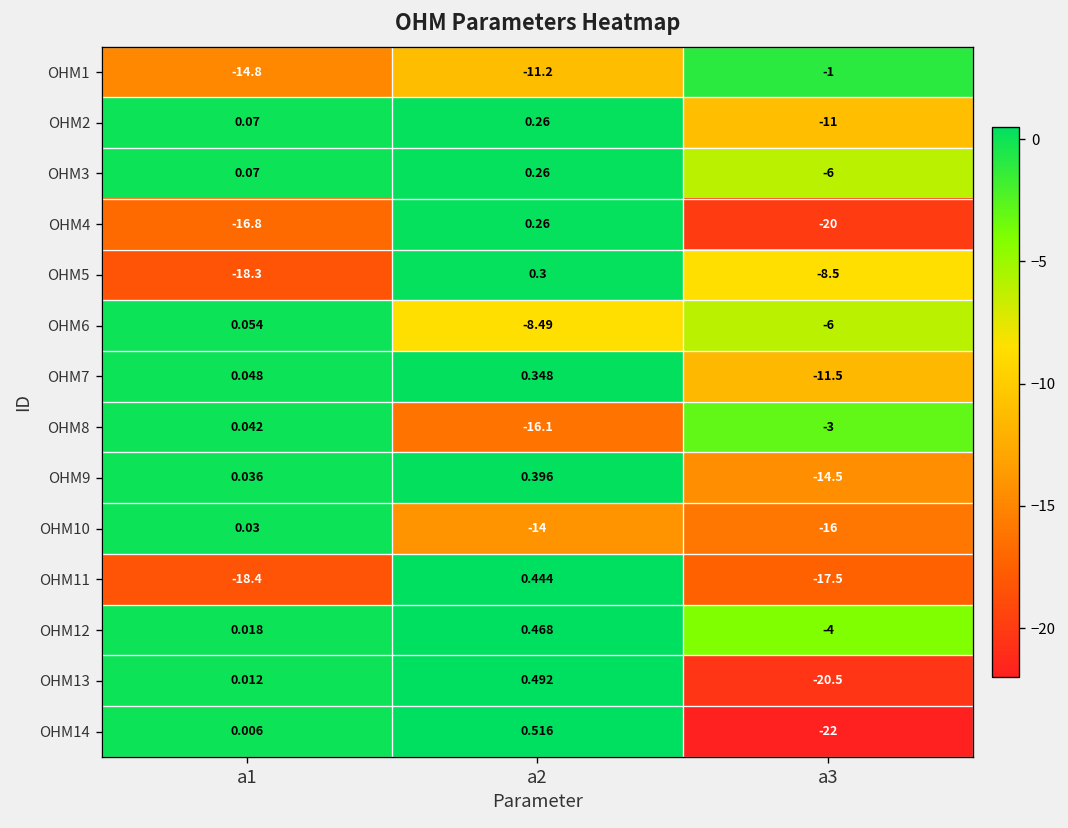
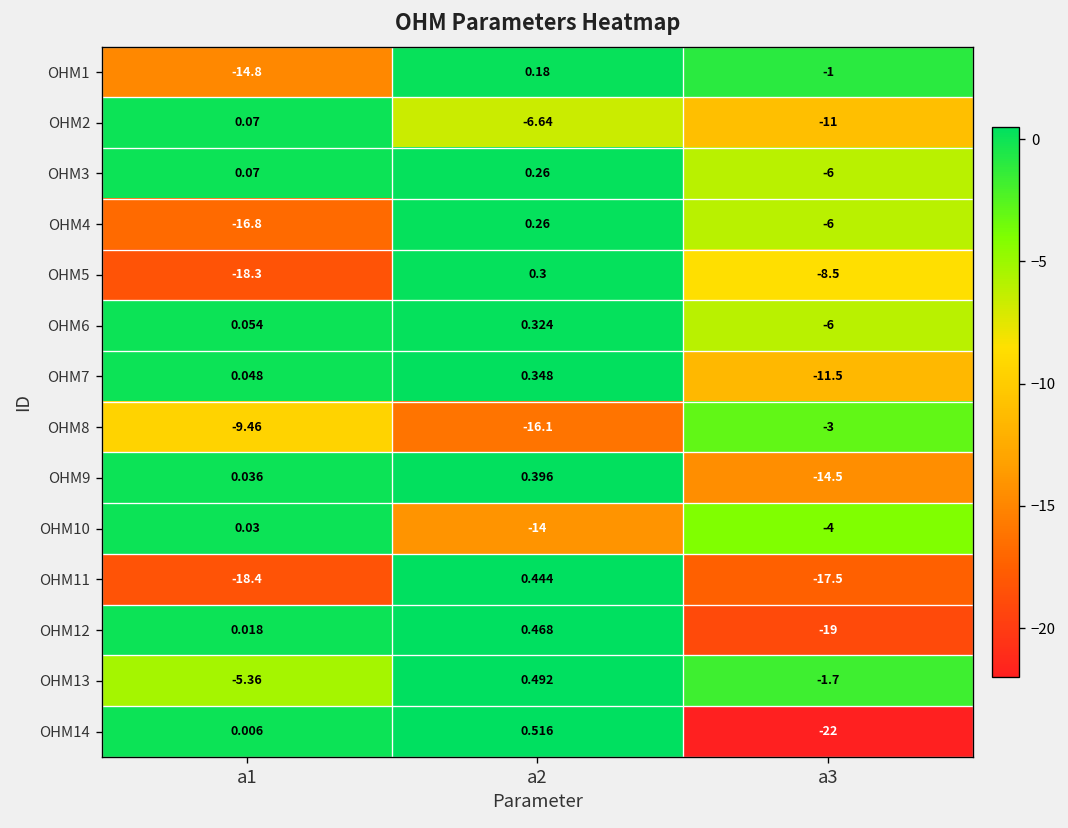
OHM1, a2: -11.2 -> 0.18
OHM2, a2: 0.26 -> -6.64
OHM4, a3: -20 -> -6
OHM6, a2: -8.49 -> 0.324
OHM8, a1: 0.042 -> -9.46
OHM10, a3: -16 -> -4
OHM12, a3: -4 -> -19
OHM13, a1: 0.012 -> -5.36
OHM13, a3: -20.5 -> -1.7
